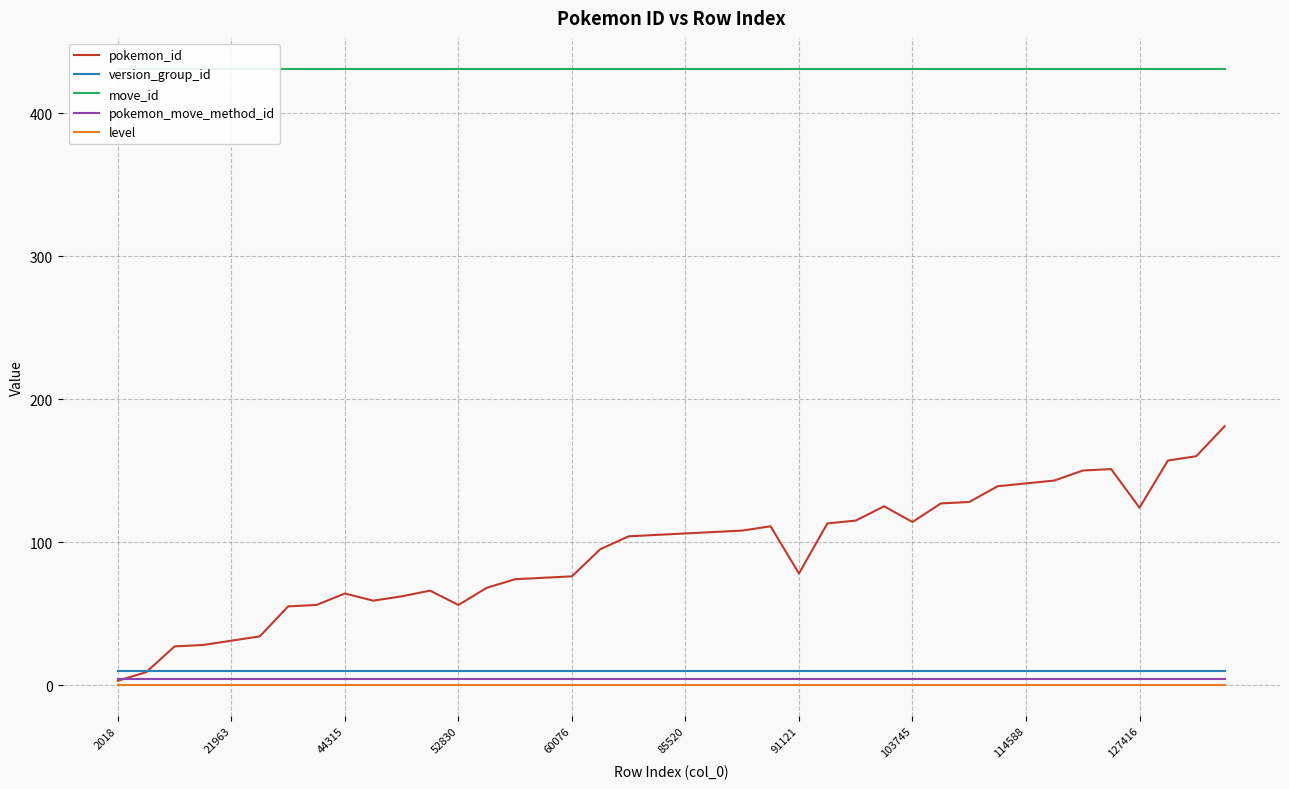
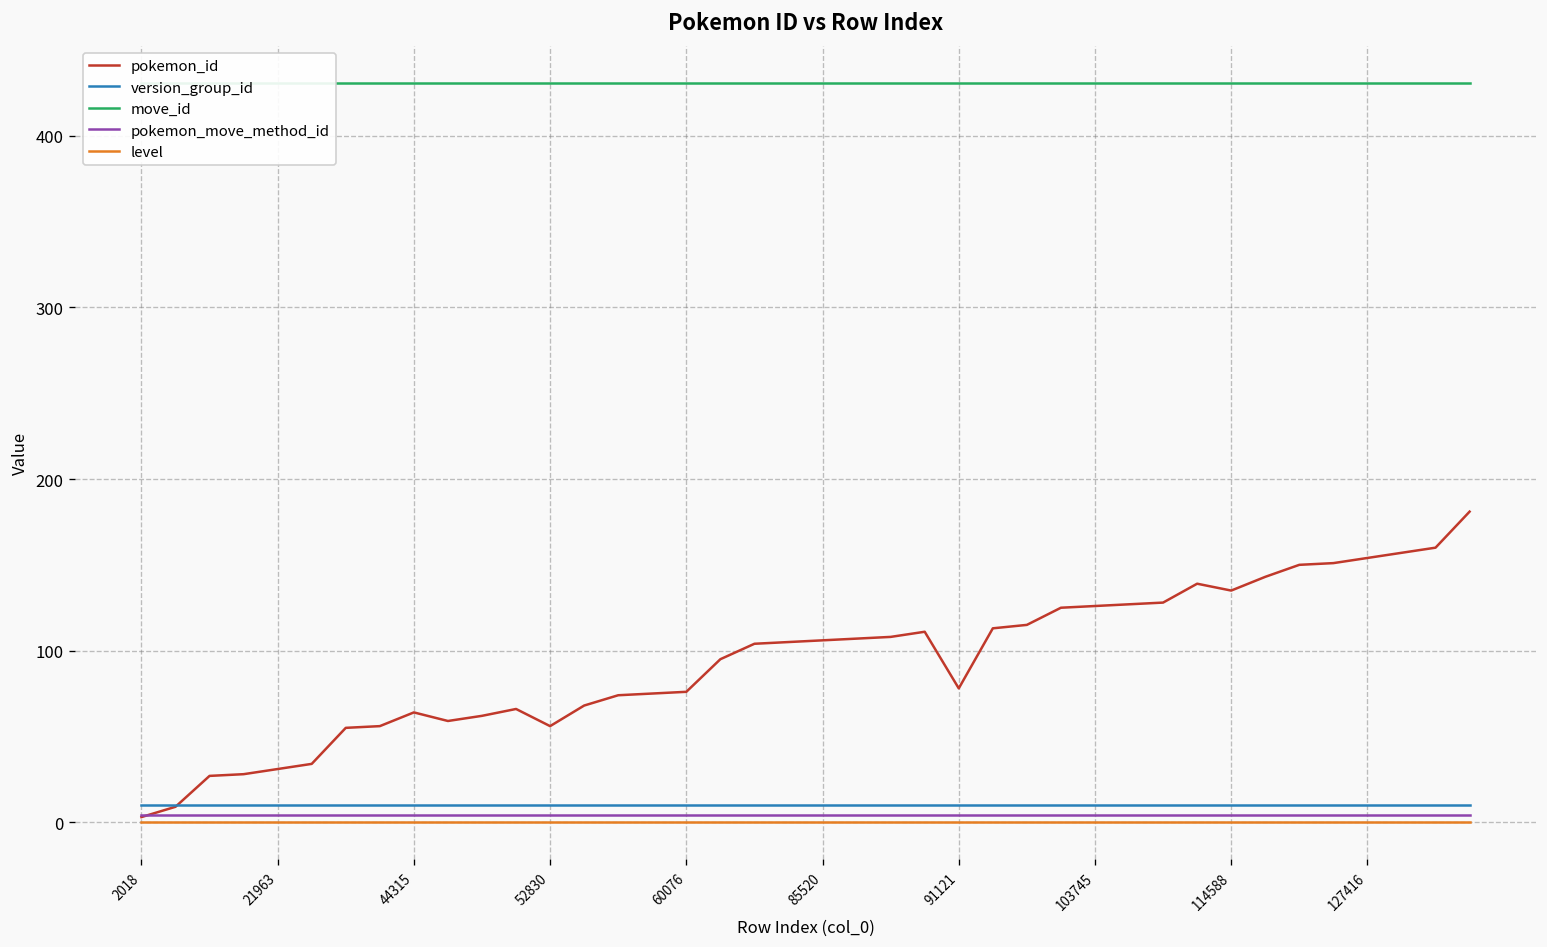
pokemon_id, 103745: 114 -> 126
pokemon_id, 114588: 141 -> 135
pokemon_id, 127416: 124 -> 154
